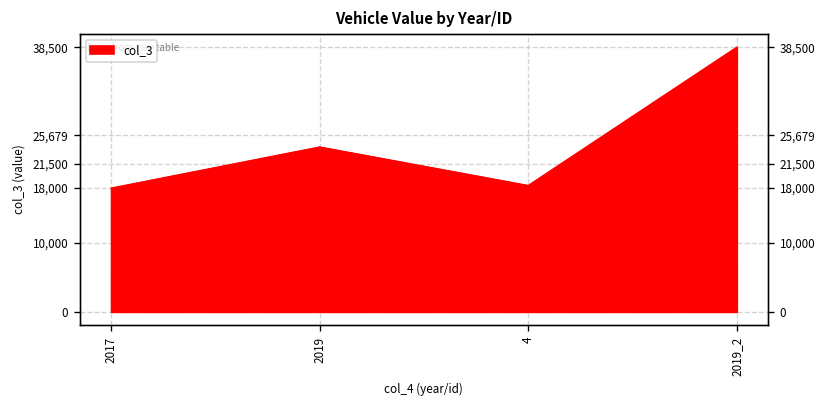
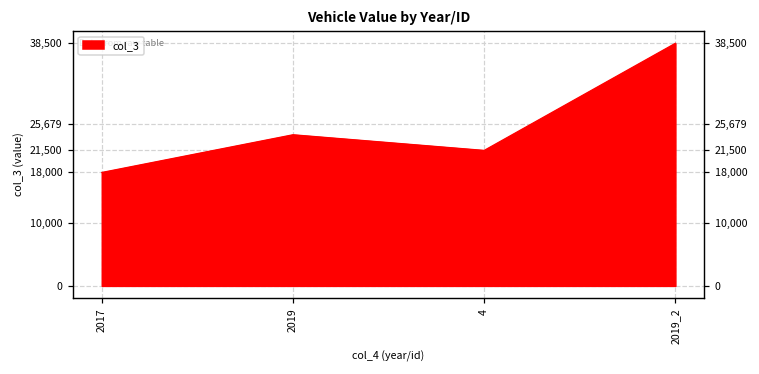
4: 18,000 -> 22,000
